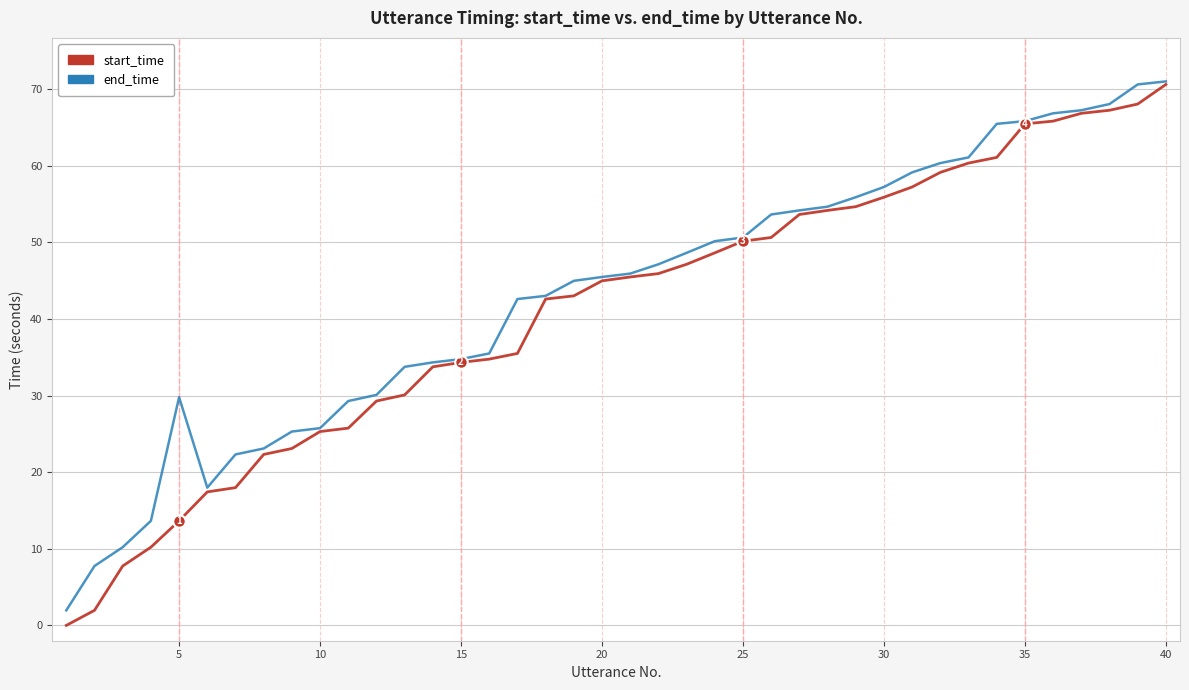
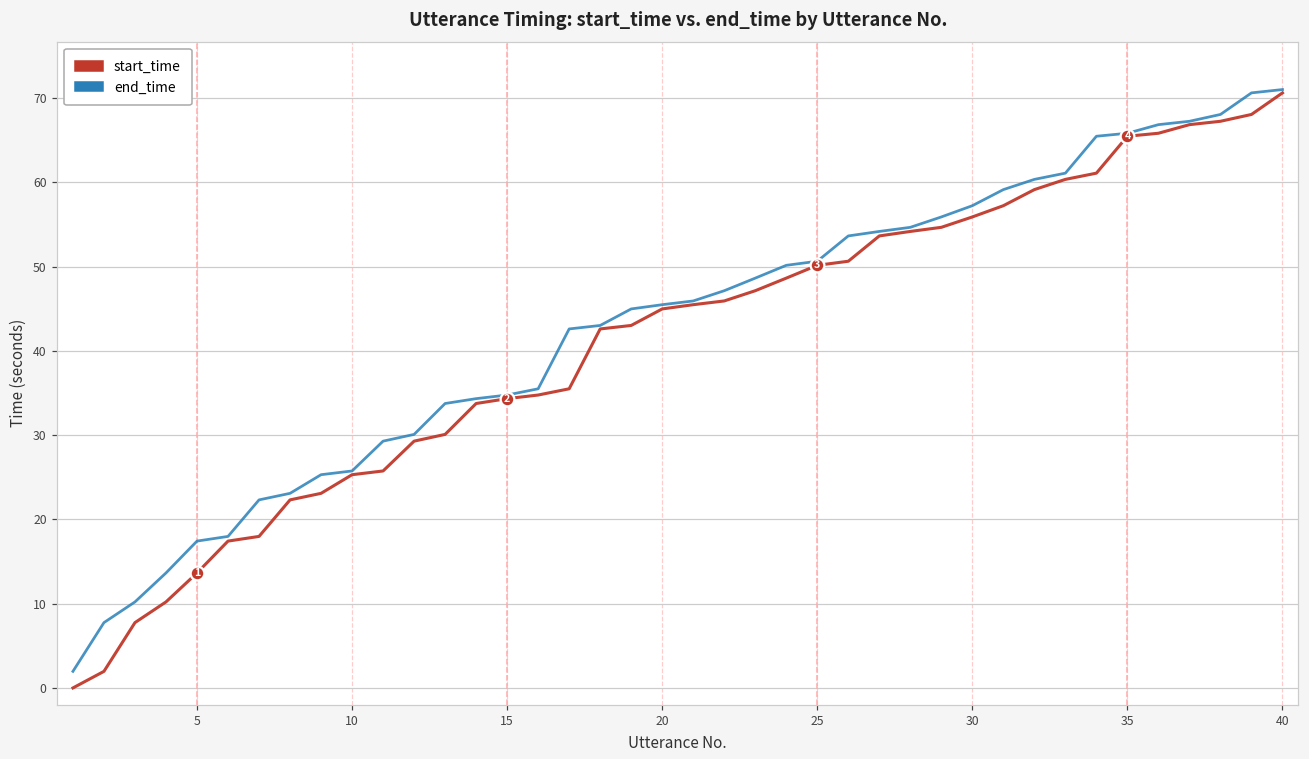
end_time, 5: 30 -> 17
